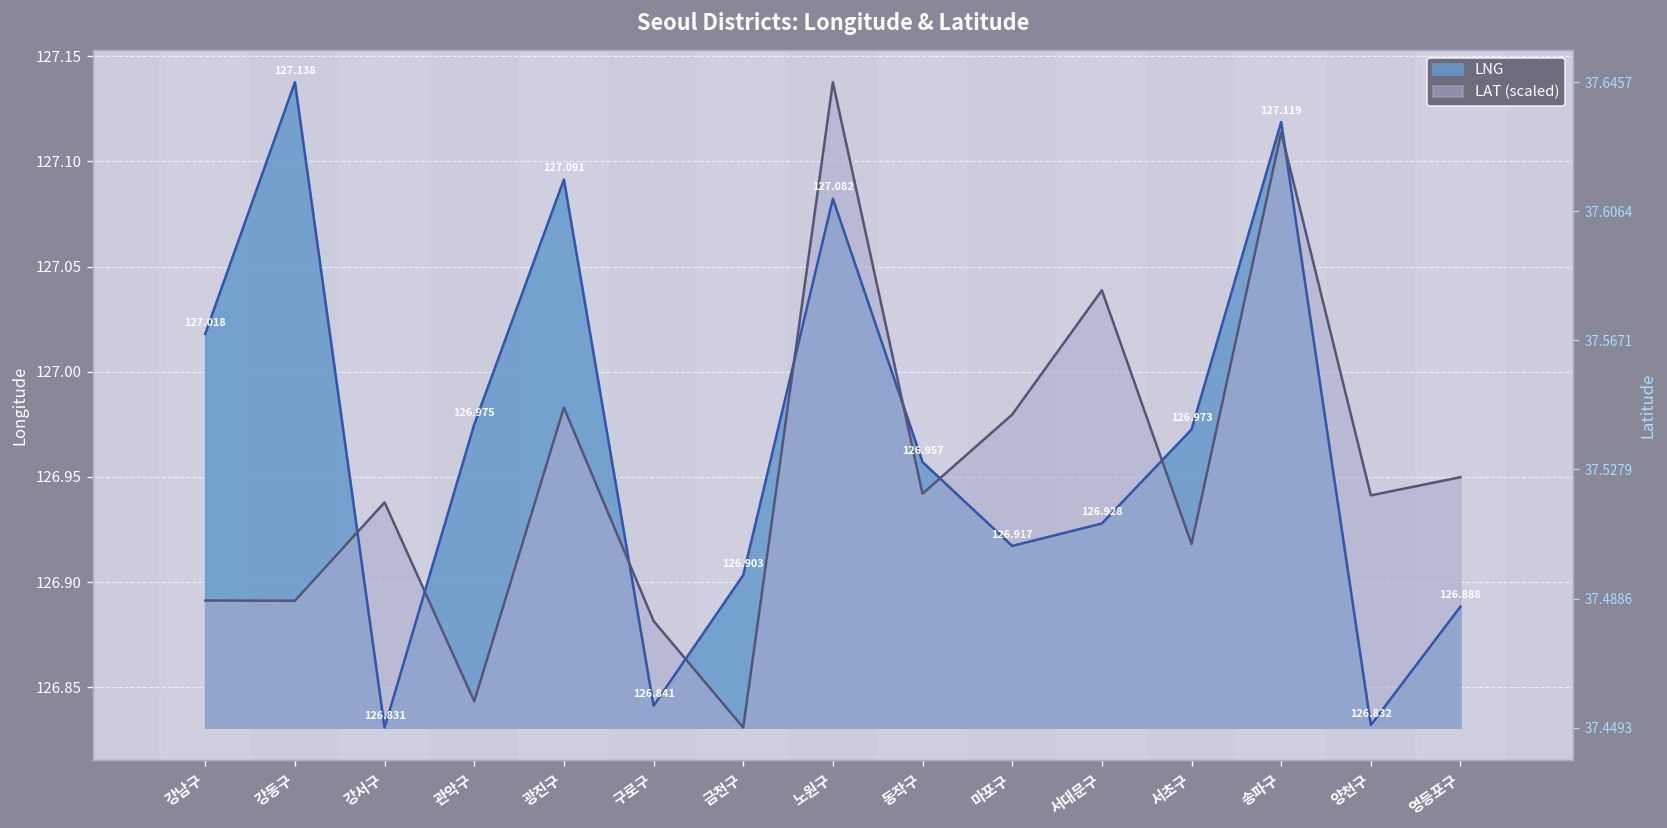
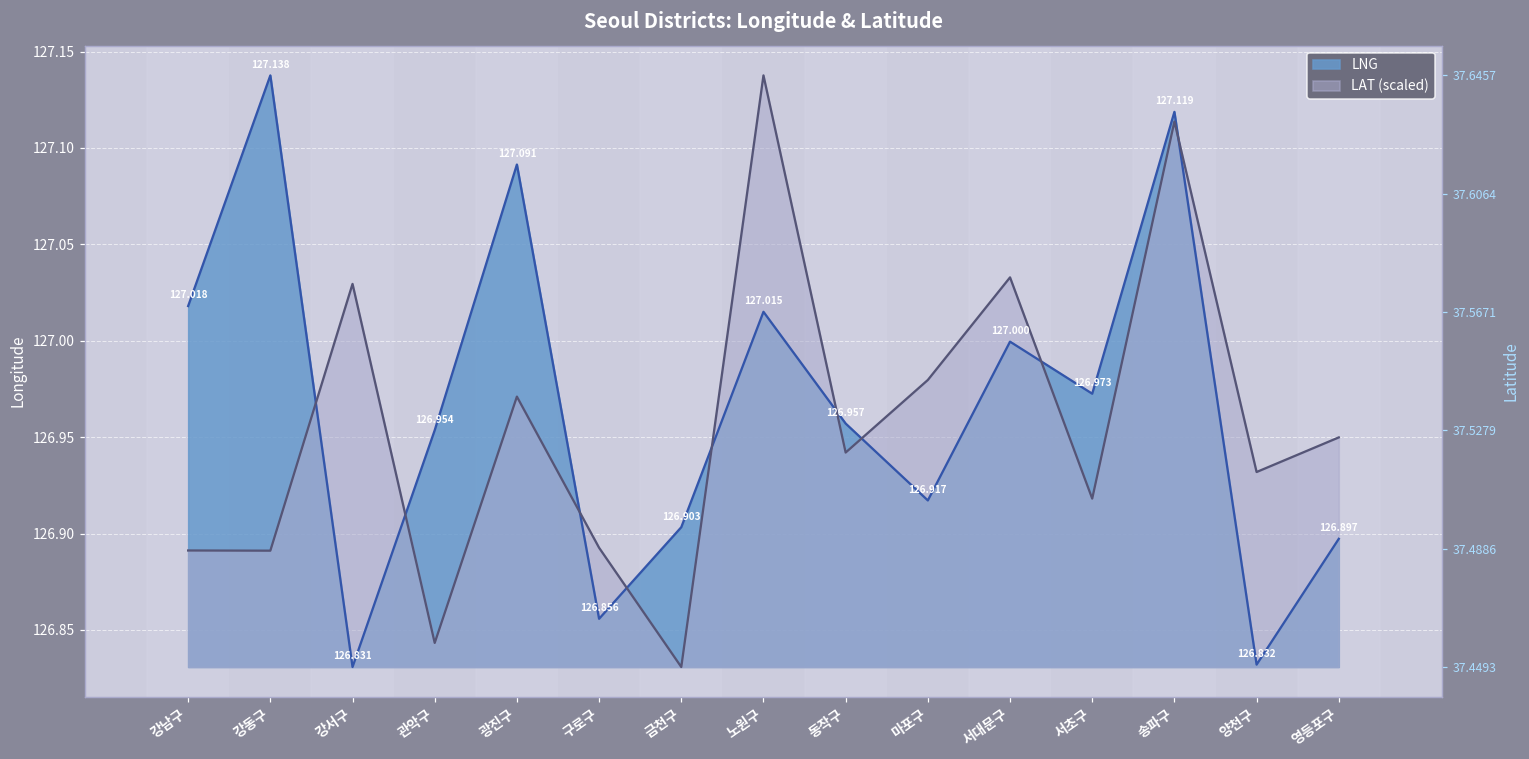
LAT (scaled), 강서구: 126.938 -> 127.029
LNG, 관악구: 126.975 -> 126.954
LAT (scaled), 광진구: 126.983 -> 126.971
LNG, 구로구: 126.841 -> 126.856
LAT (scaled), 구로구: 126.881 -> 126.893
LNG, 노원구: 127.082 -> 127.015
LNG, 서대문구: 126.928 -> 127.000
LAT (scaled), 서대문구: 127.039 -> 127.033
LAT (scaled), 양천구: 126.941 -> 126.932
LNG, 영등포구: 126.888 -> 126.897
